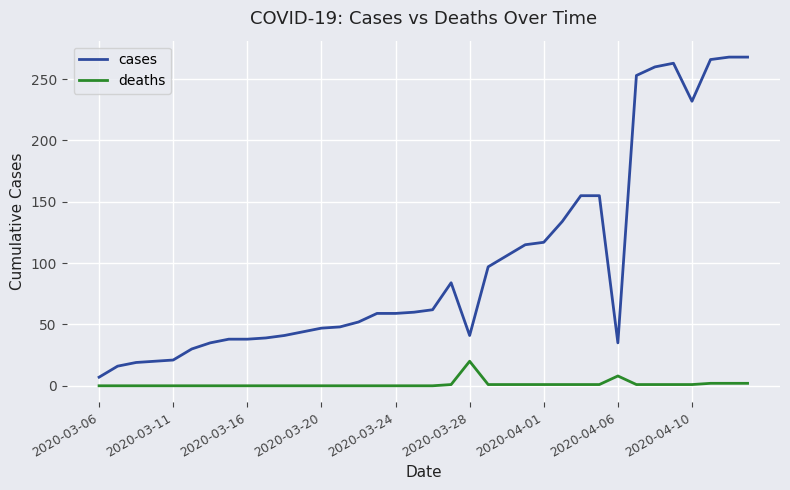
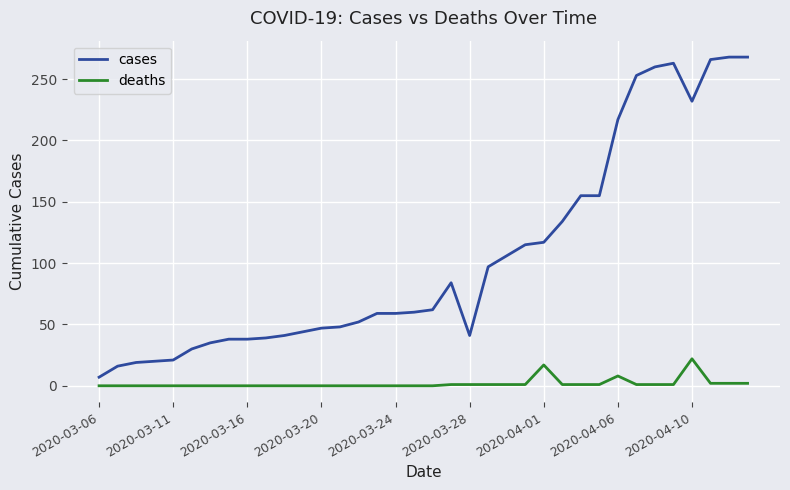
deaths, 2020-03-28: 20 -> 1
deaths, 2020-04-01: 1 -> 17
cases, 2020-04-06: 35 -> 217
deaths, 2020-04-10: 1 -> 22
